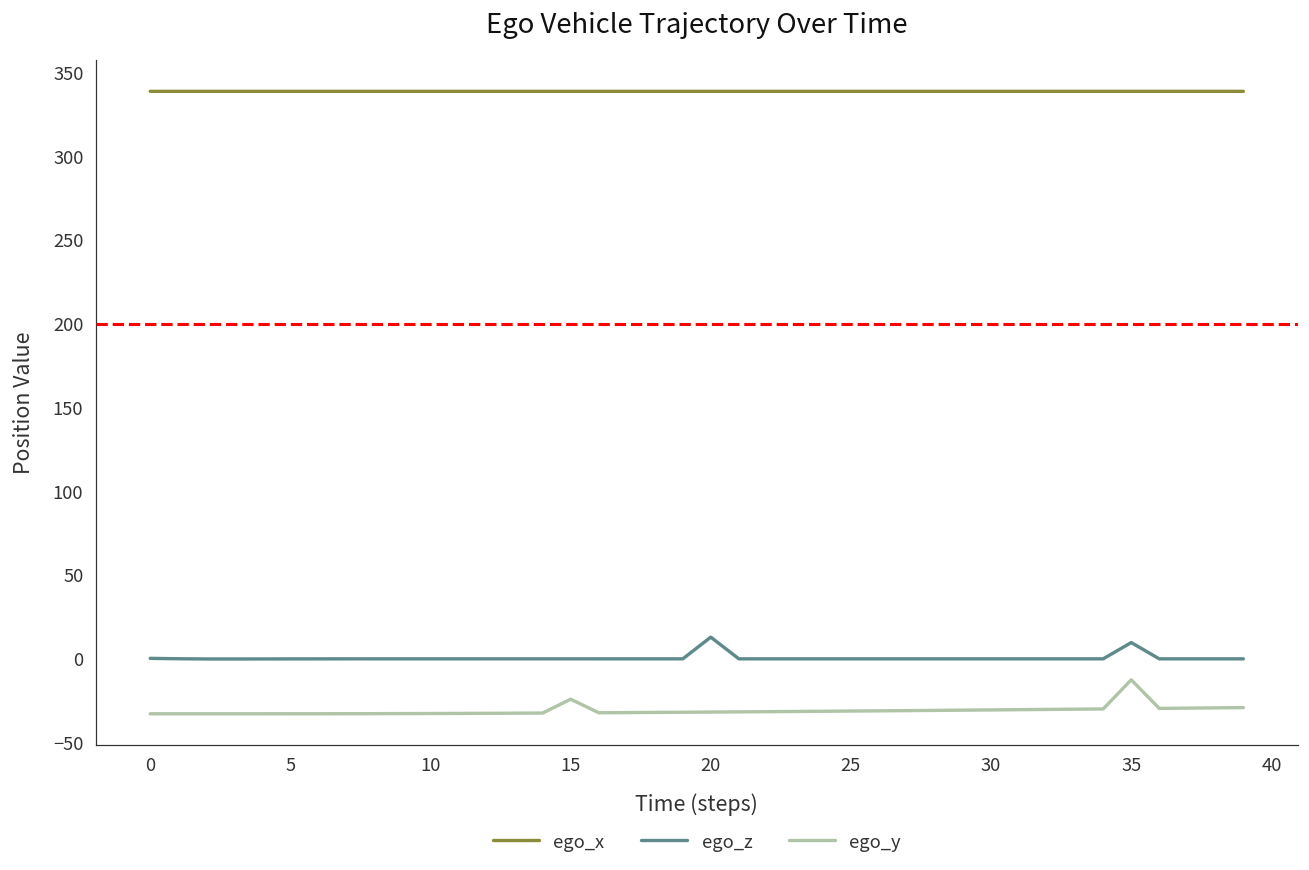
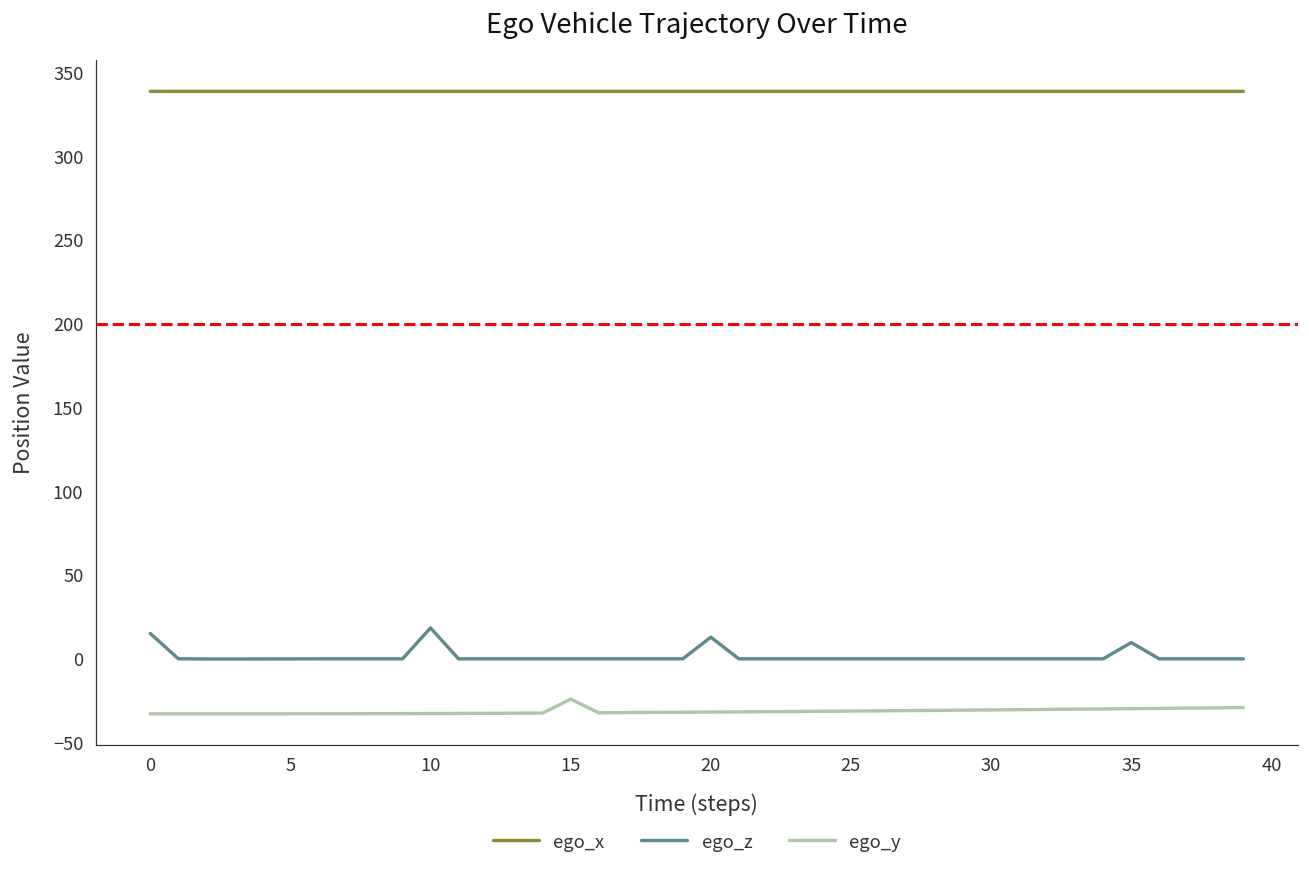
ego_z, 0: 0 -> 15
ego_z, 10: 0 -> 18
ego_y, 35: -13 -> -30
